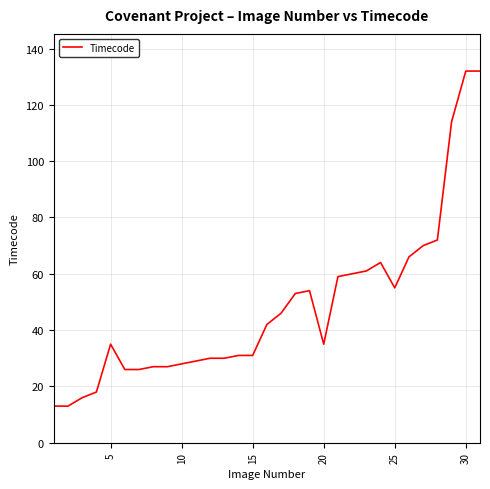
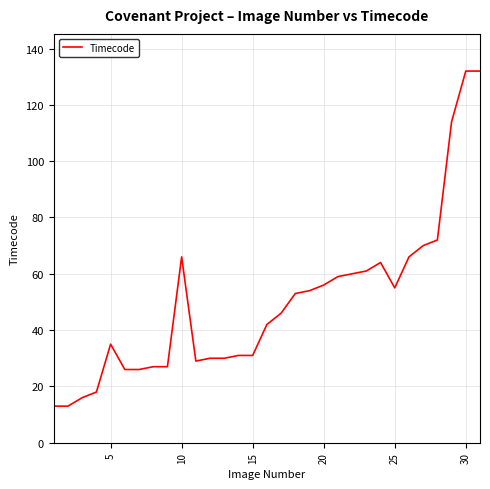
10: 28 -> 66
20: 35 -> 56
